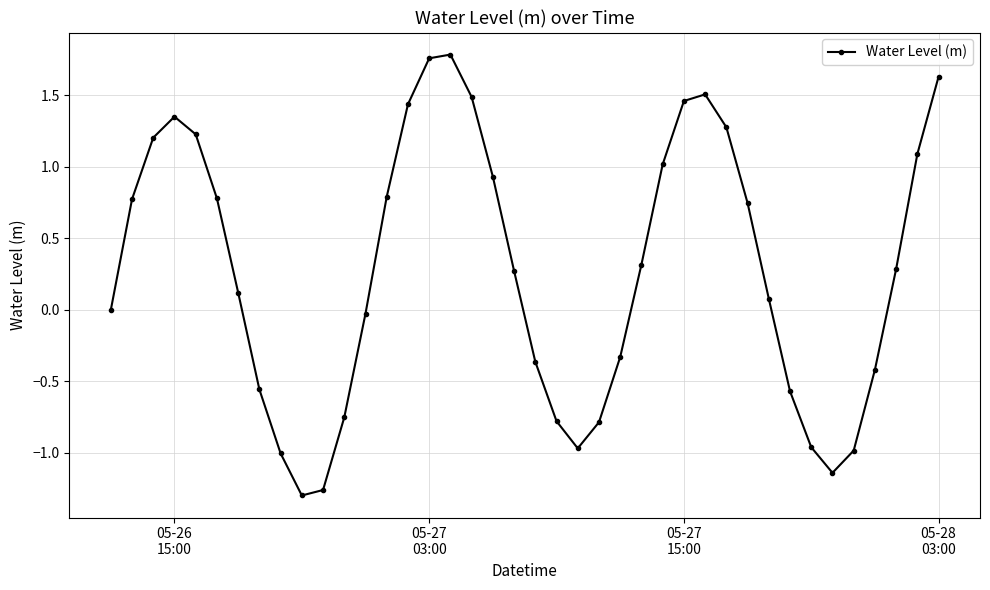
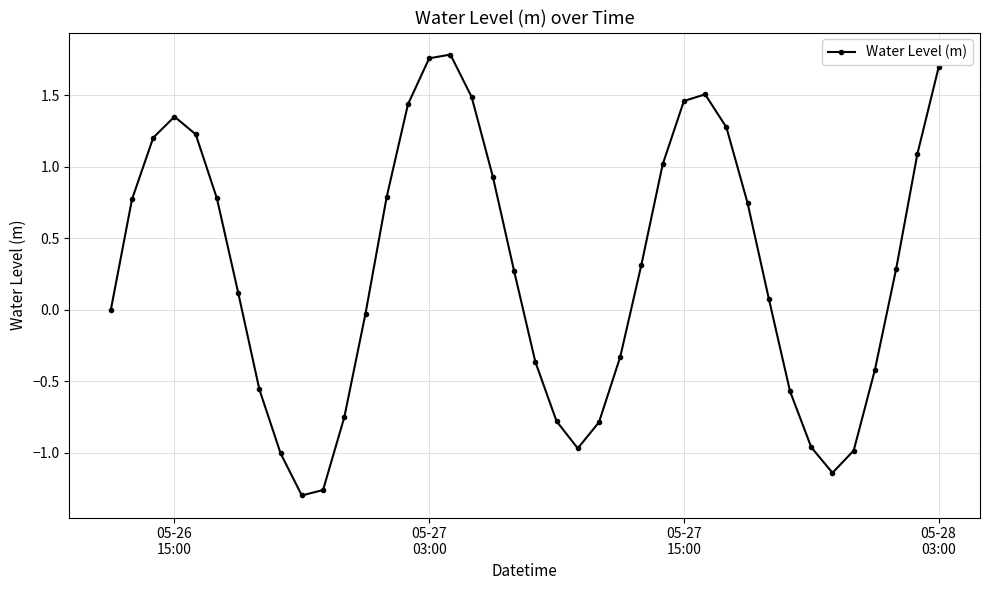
05-28 03:00: 1.63 -> 1.70
